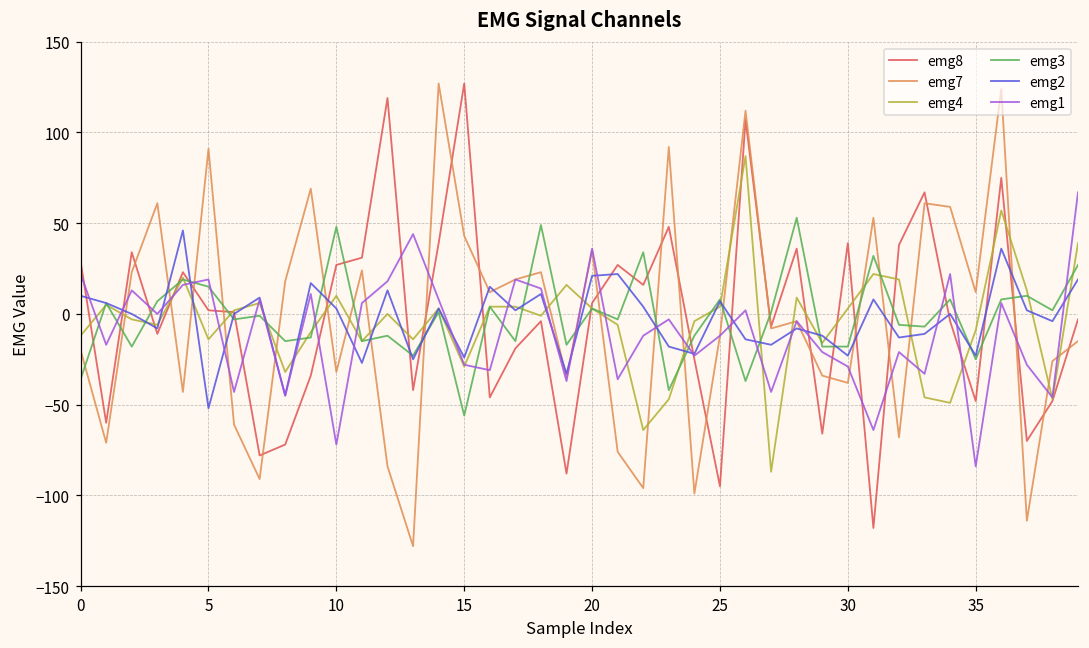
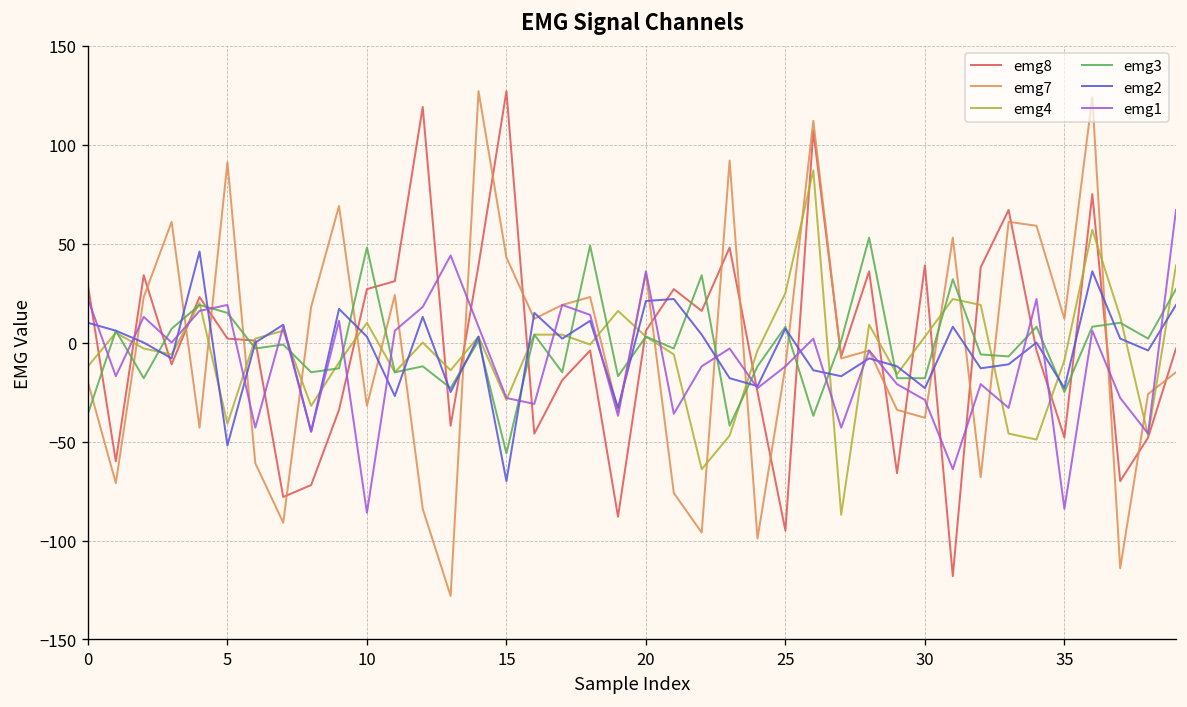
emg4, 5: -14 -> -41
emg1, 10: -72 -> -86
emg2, 15: -24 -> -70
emg4, 25: 4 -> 25
